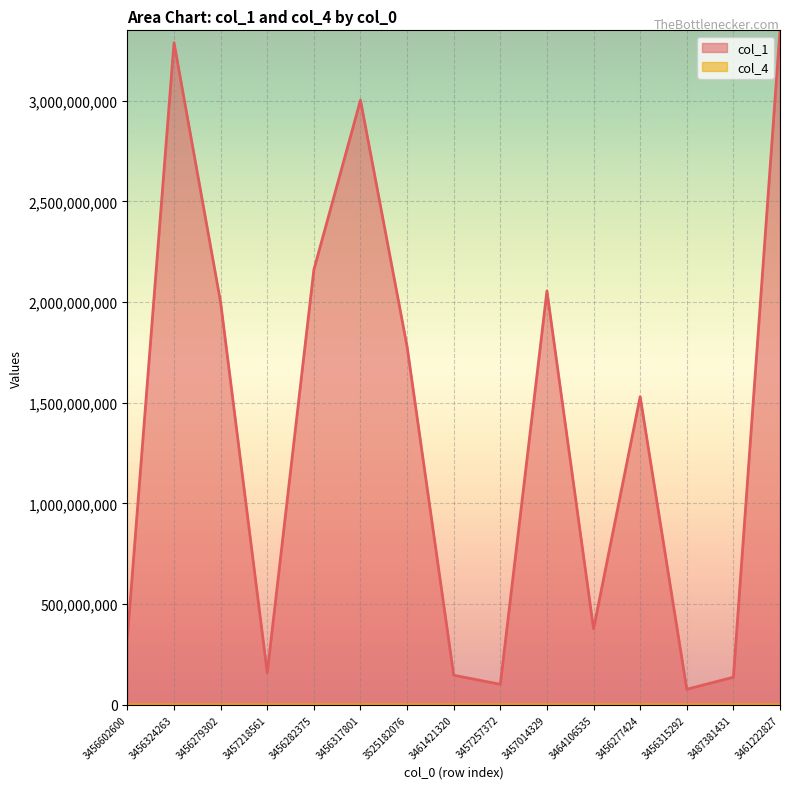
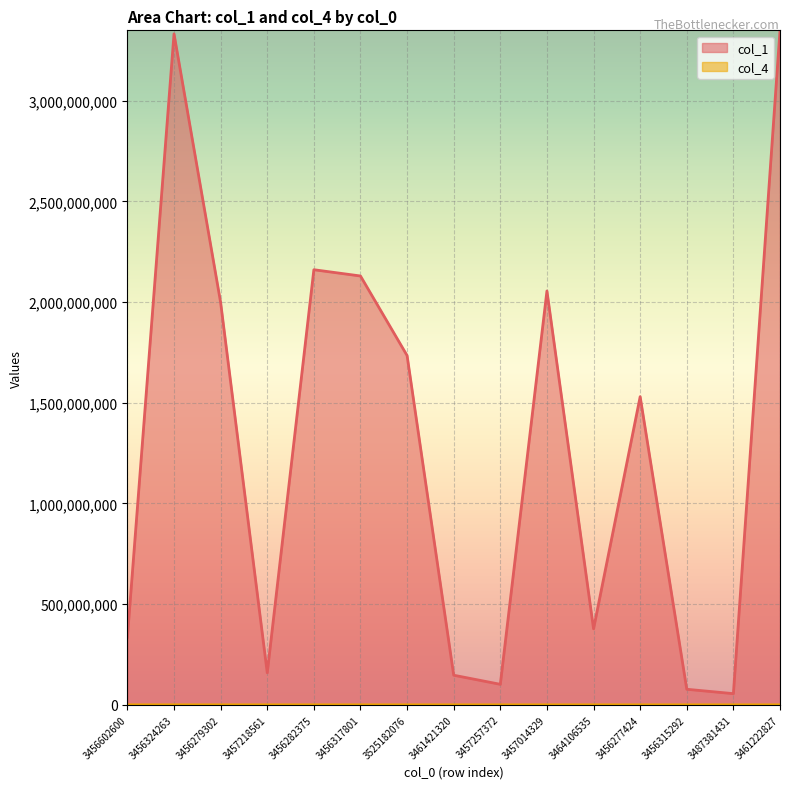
col_1, 3456324263: 3,290,000,000 -> 3,330,000,000
col_1, 3456317801: 3,000,000,000 -> 2,130,000,000
col_1, 3525182076: 1,780,000,000 -> 1,730,000,000
col_1, 3487381431: 140,000,000 -> 60,000,000
